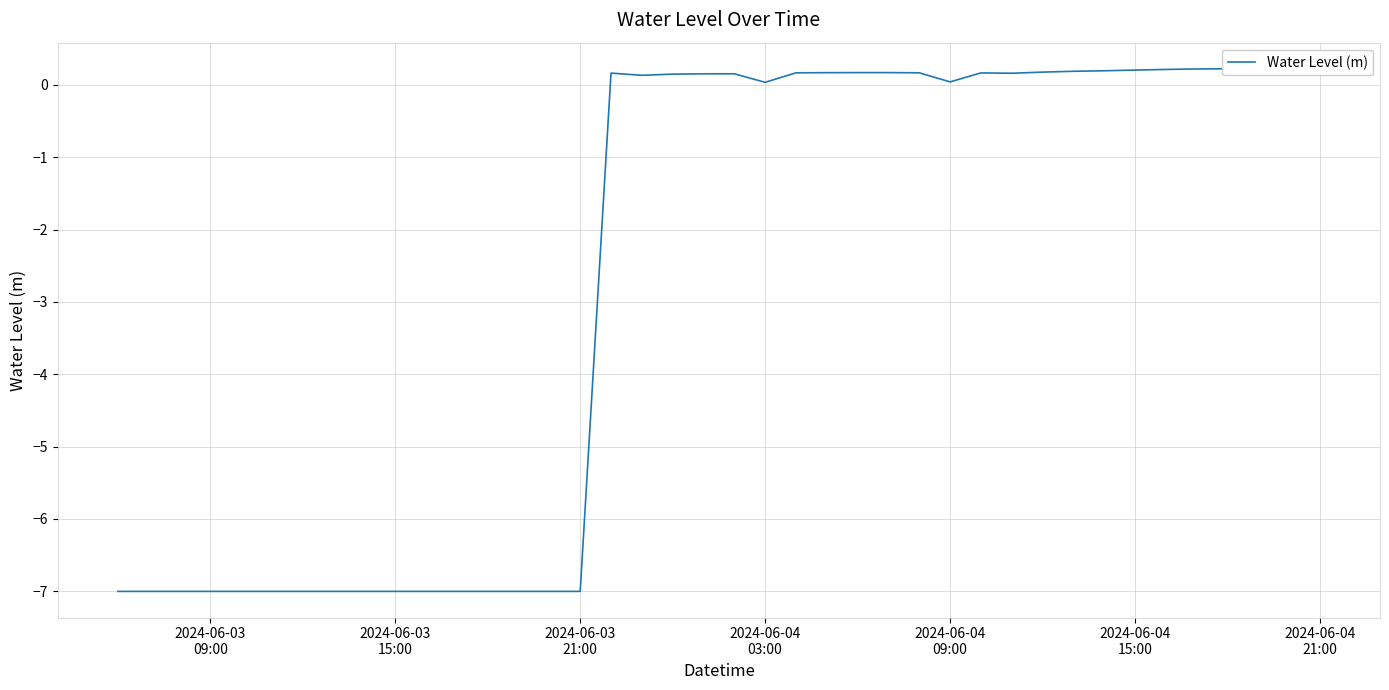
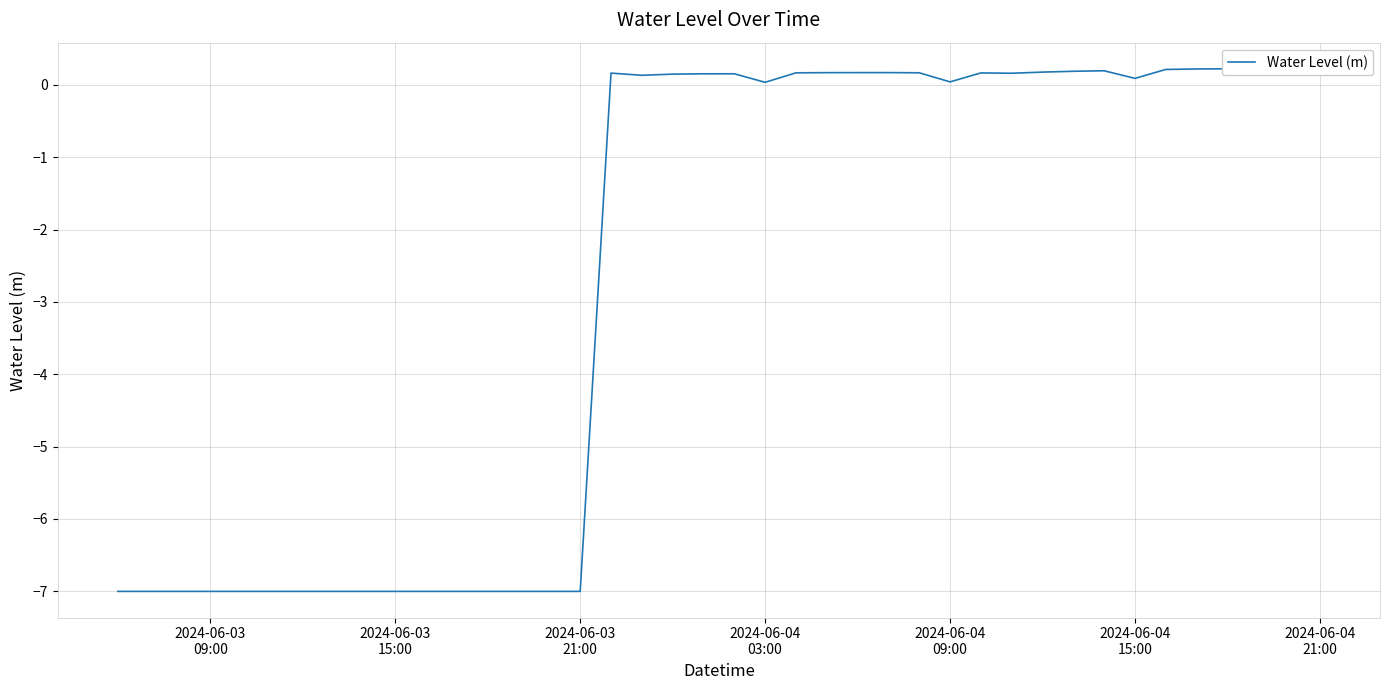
2024-06-04 15:00: 0.2 -> 0.1
